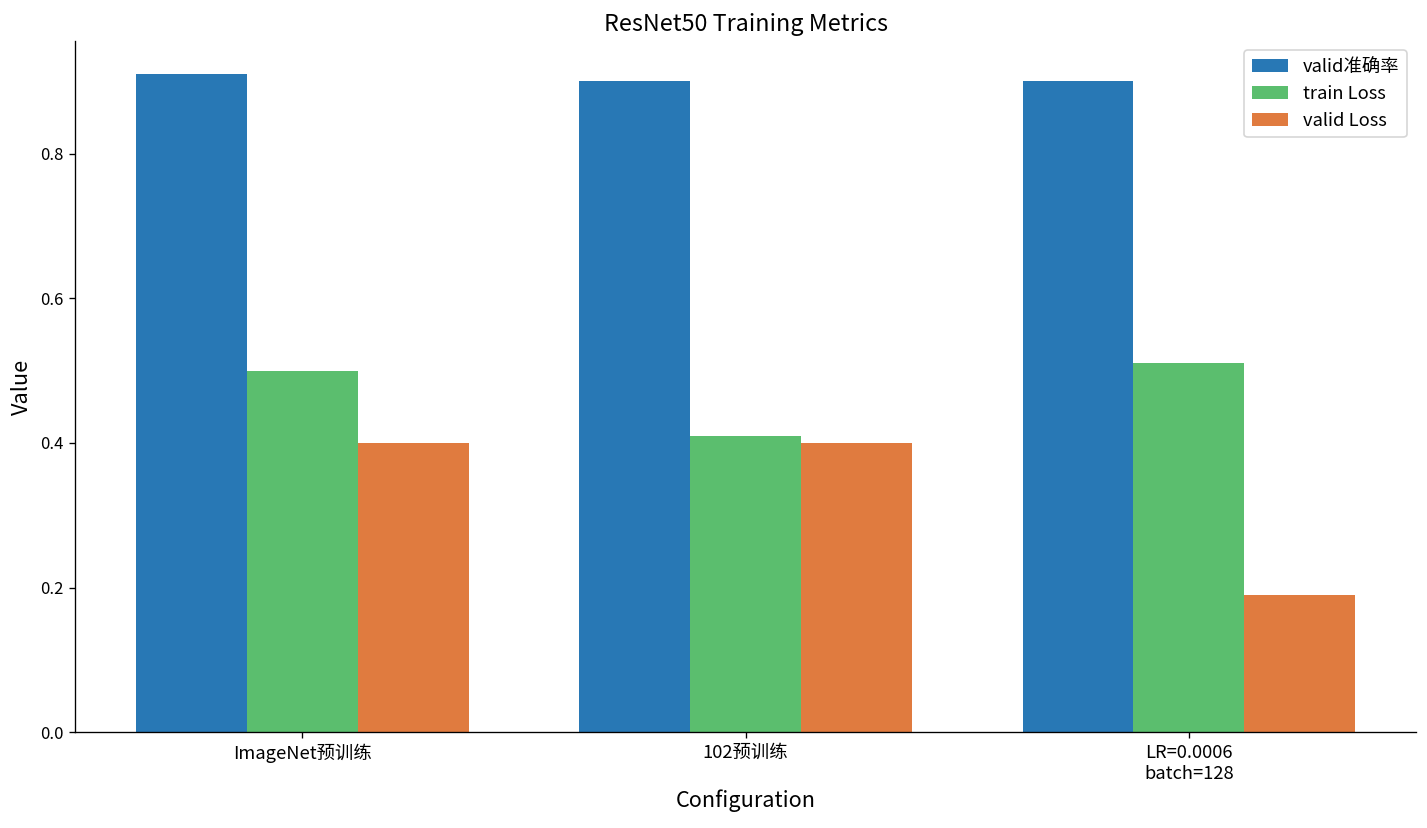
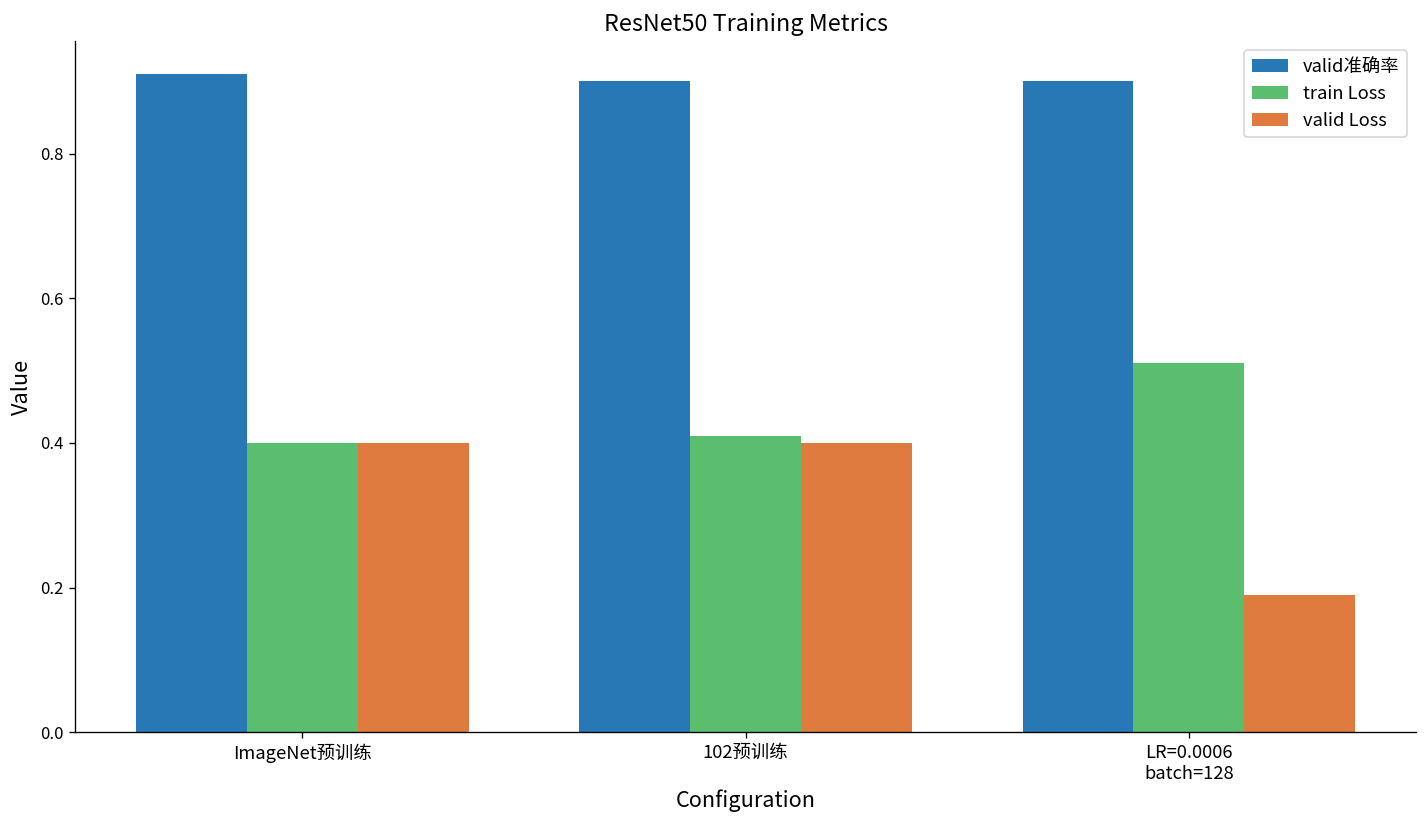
train Loss, ImageNet预训练: 0.5 -> 0.4
